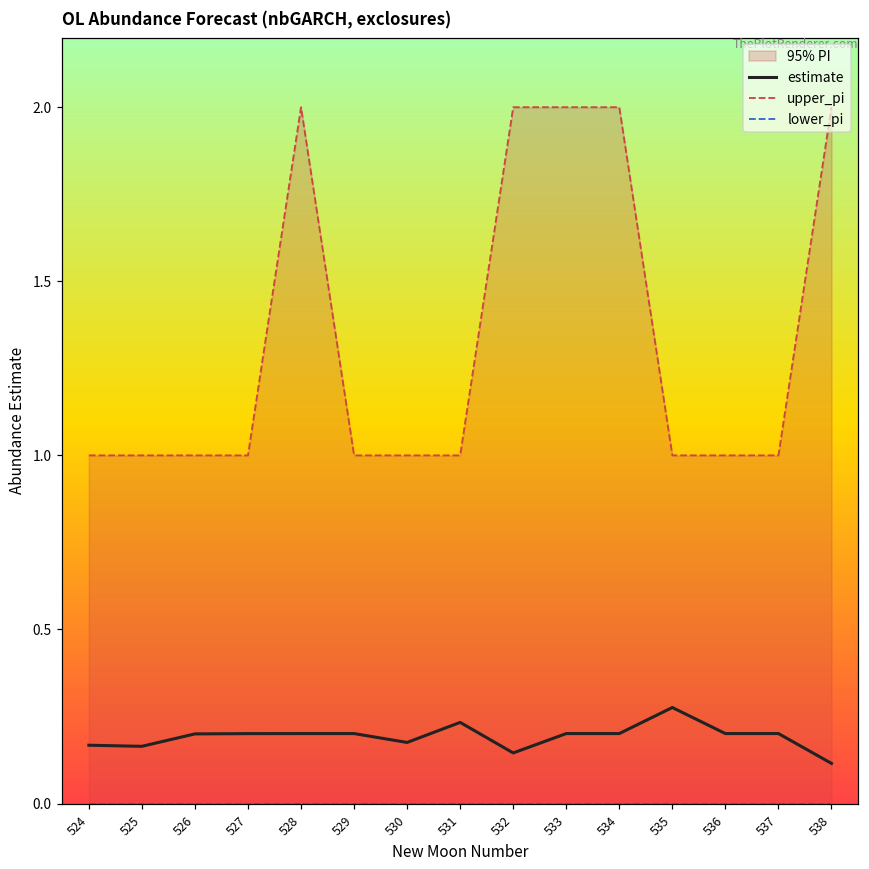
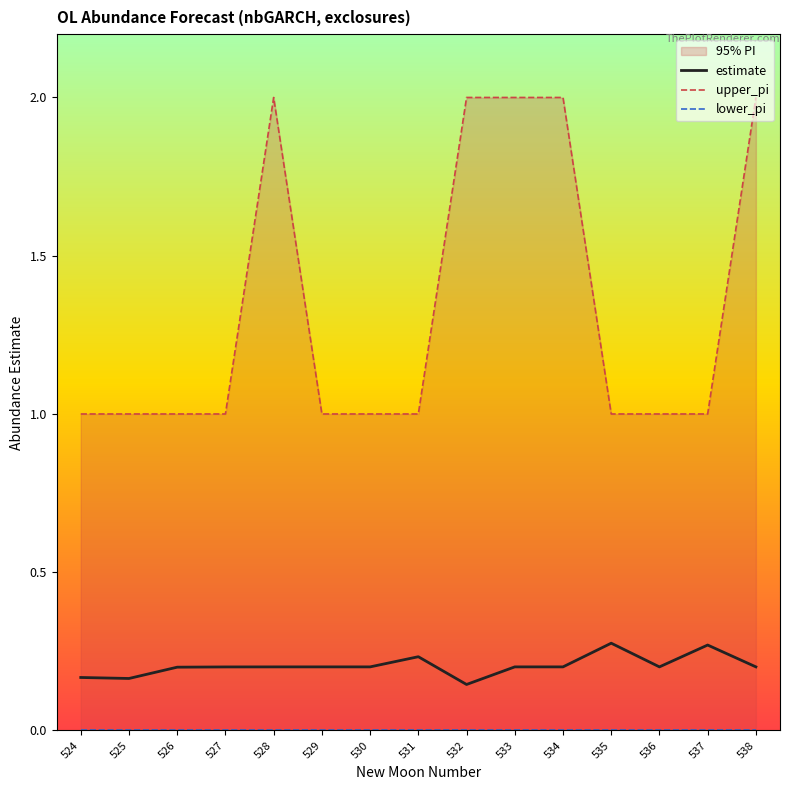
estimate, 530: 0.18 -> 0.20
estimate, 537: 0.20 -> 0.27
estimate, 538: 0.12 -> 0.20
